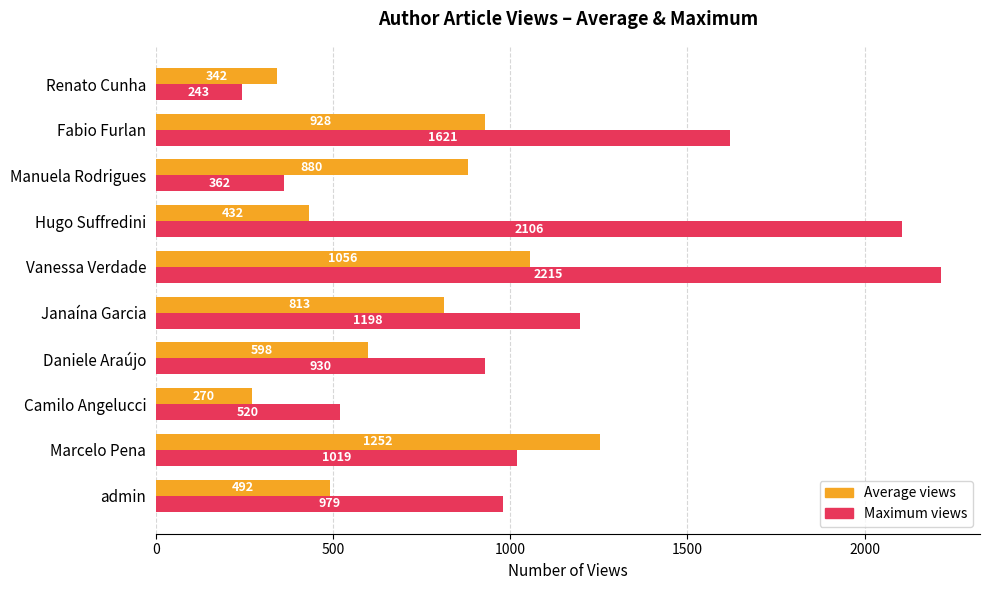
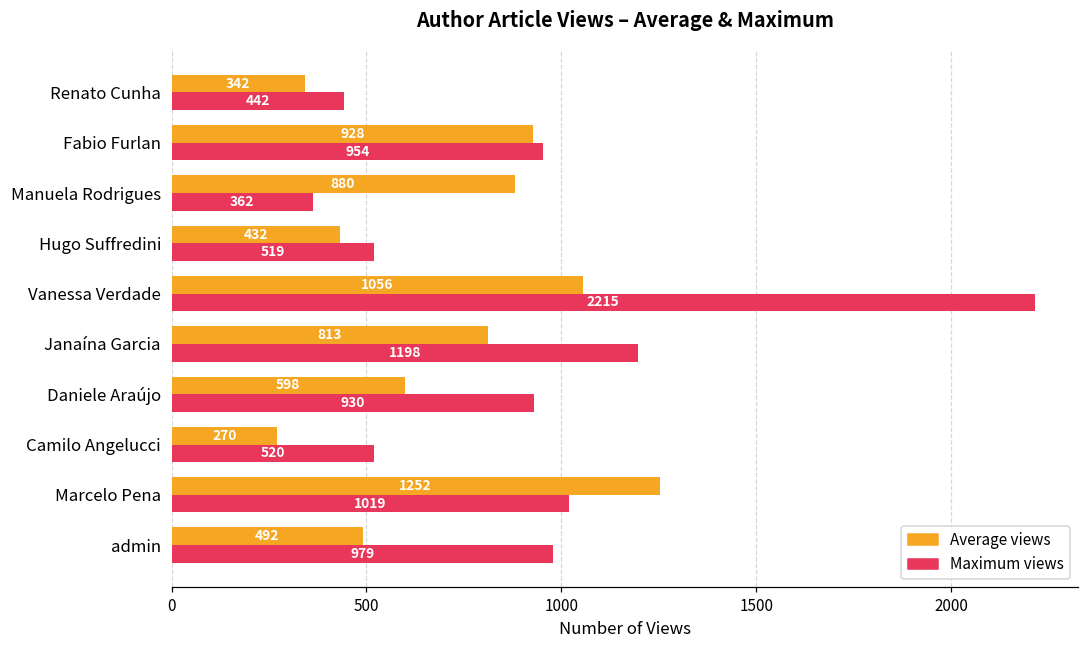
Maximum views, Renato Cunha: 243 -> 442
Maximum views, Fabio Furlan: 1621 -> 954
Maximum views, Hugo Suffredini: 2106 -> 519
